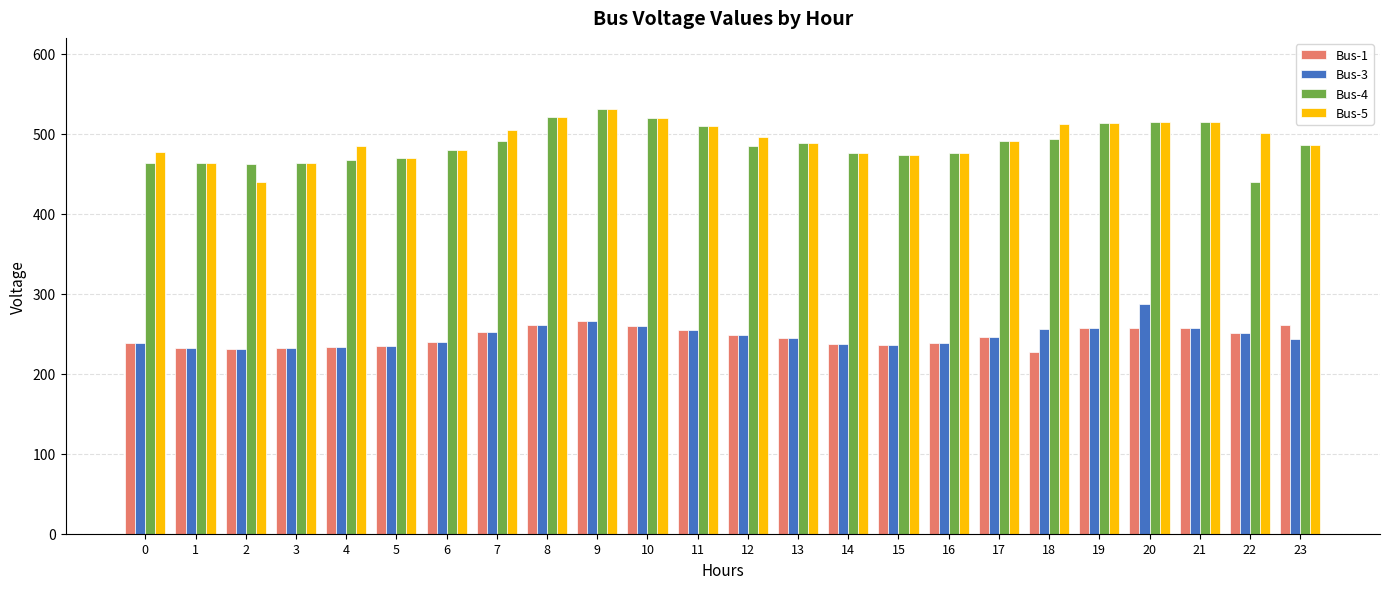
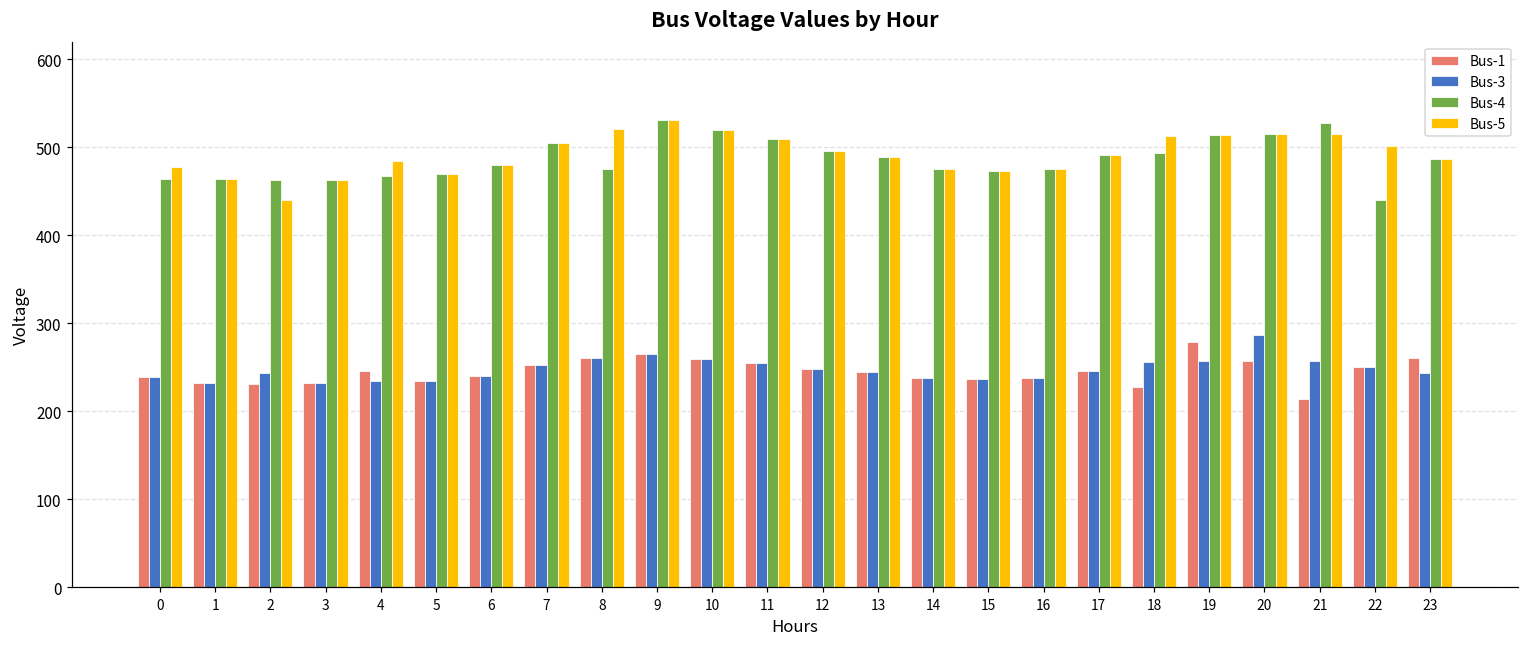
Bus-3, 2: 230 -> 240
Bus-1, 4: 230 -> 250
Bus-4, 7: 490 -> 500
Bus-4, 8: 520 -> 480
Bus-4, 12: 480 -> 500
Bus-1, 19: 260 -> 280
Bus-1, 21: 260 -> 210
Bus-4, 21: 520 -> 530
